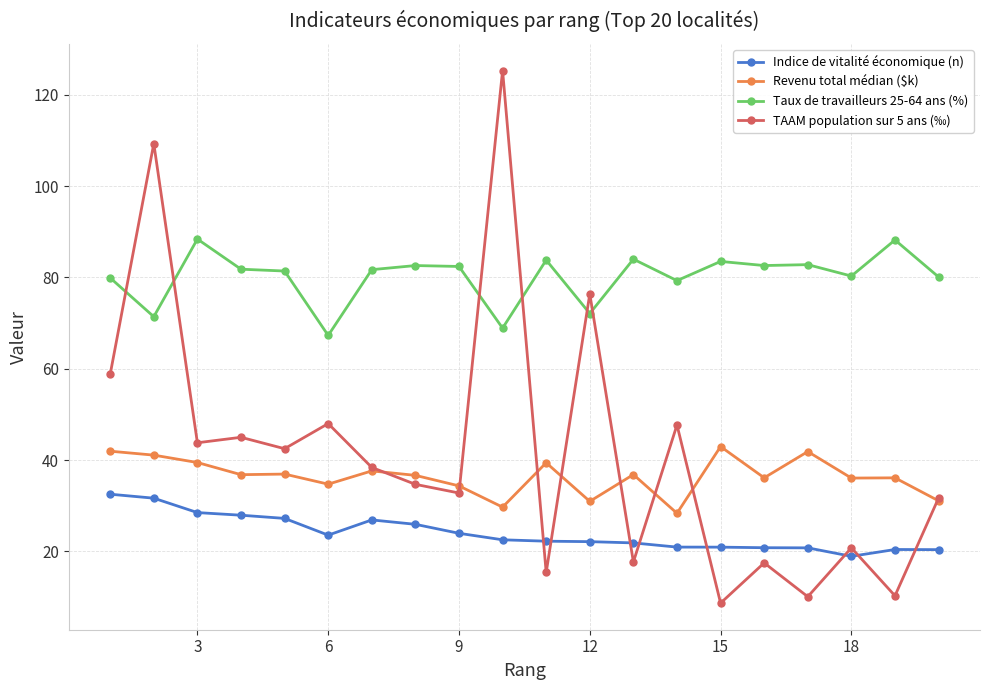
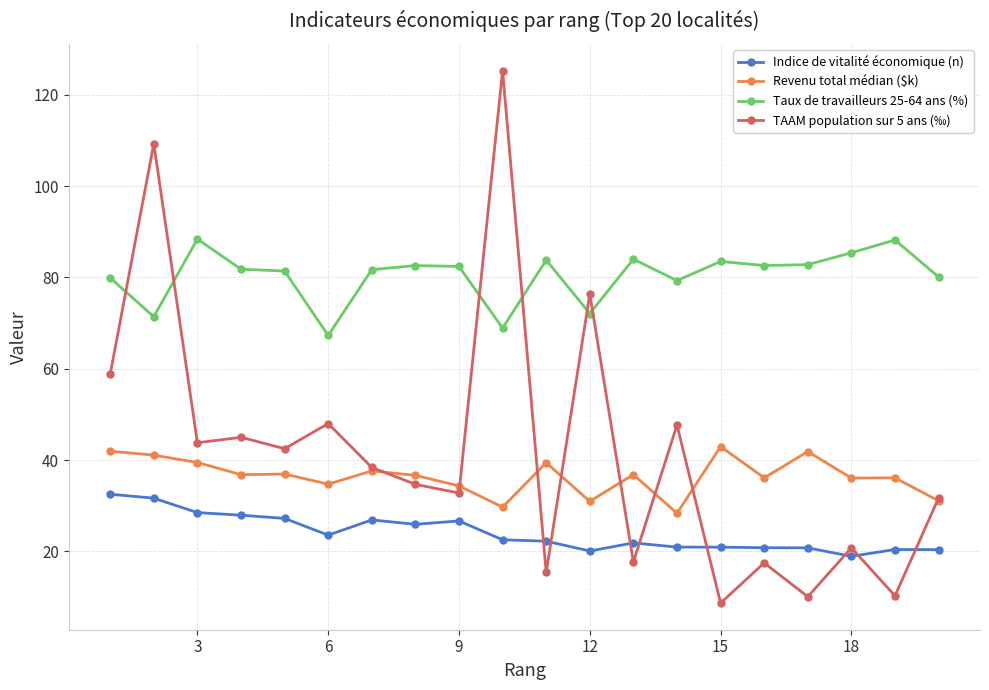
Indice de vitalité économique (n), 9: 24 -> 27
Indice de vitalité économique (n), 12: 22 -> 20
Taux de travailleurs 25-64 ans (%), 18: 80 -> 85
